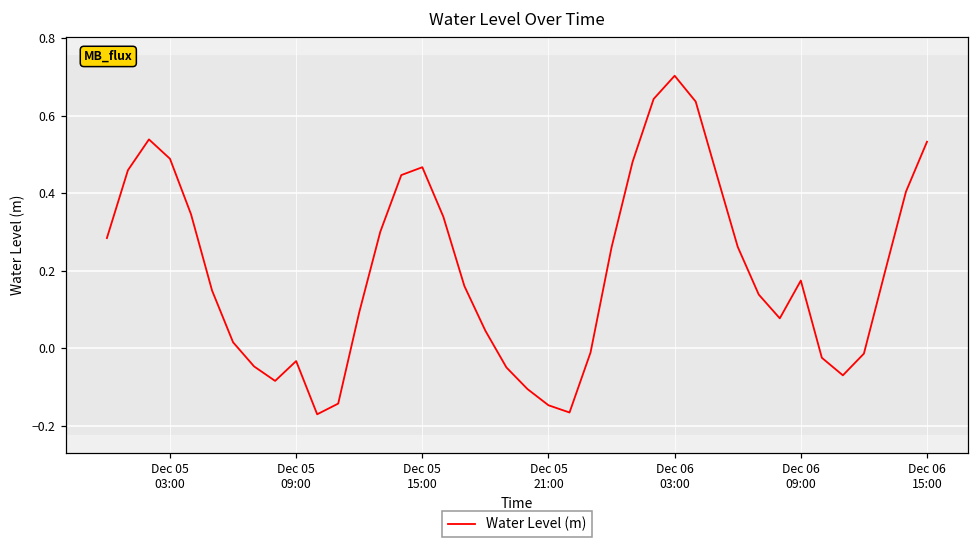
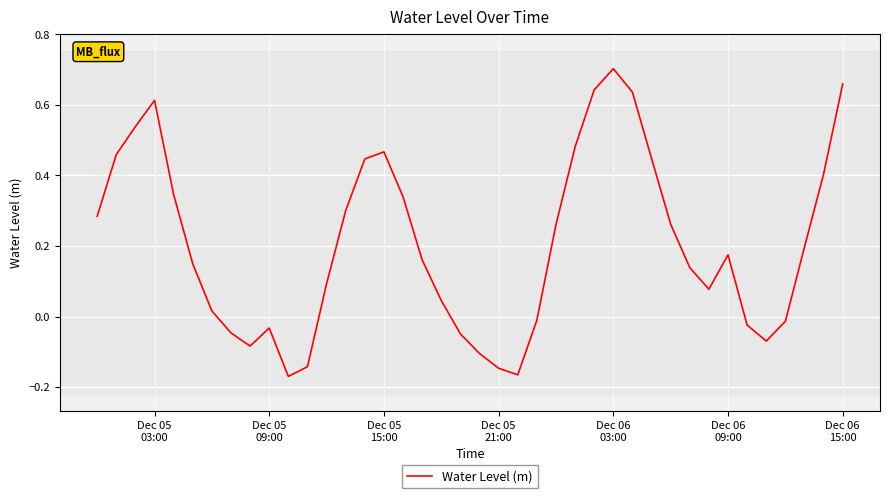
Dec 05 03:00: 0.49 -> 0.61
Dec 06 15:00: 0.53 -> 0.66
